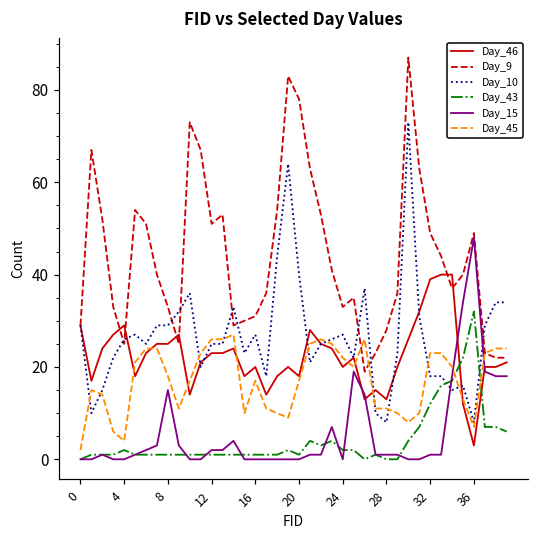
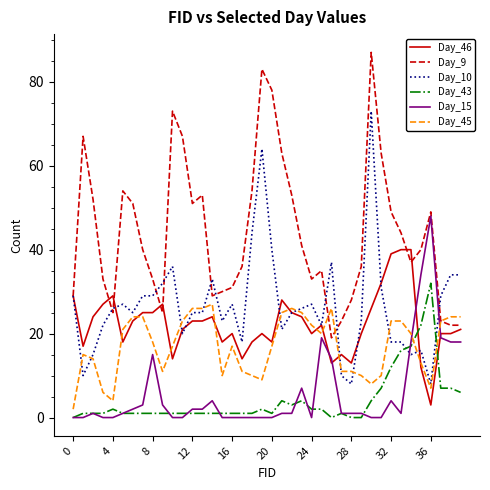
Day_15, 32: 1 -> 4
